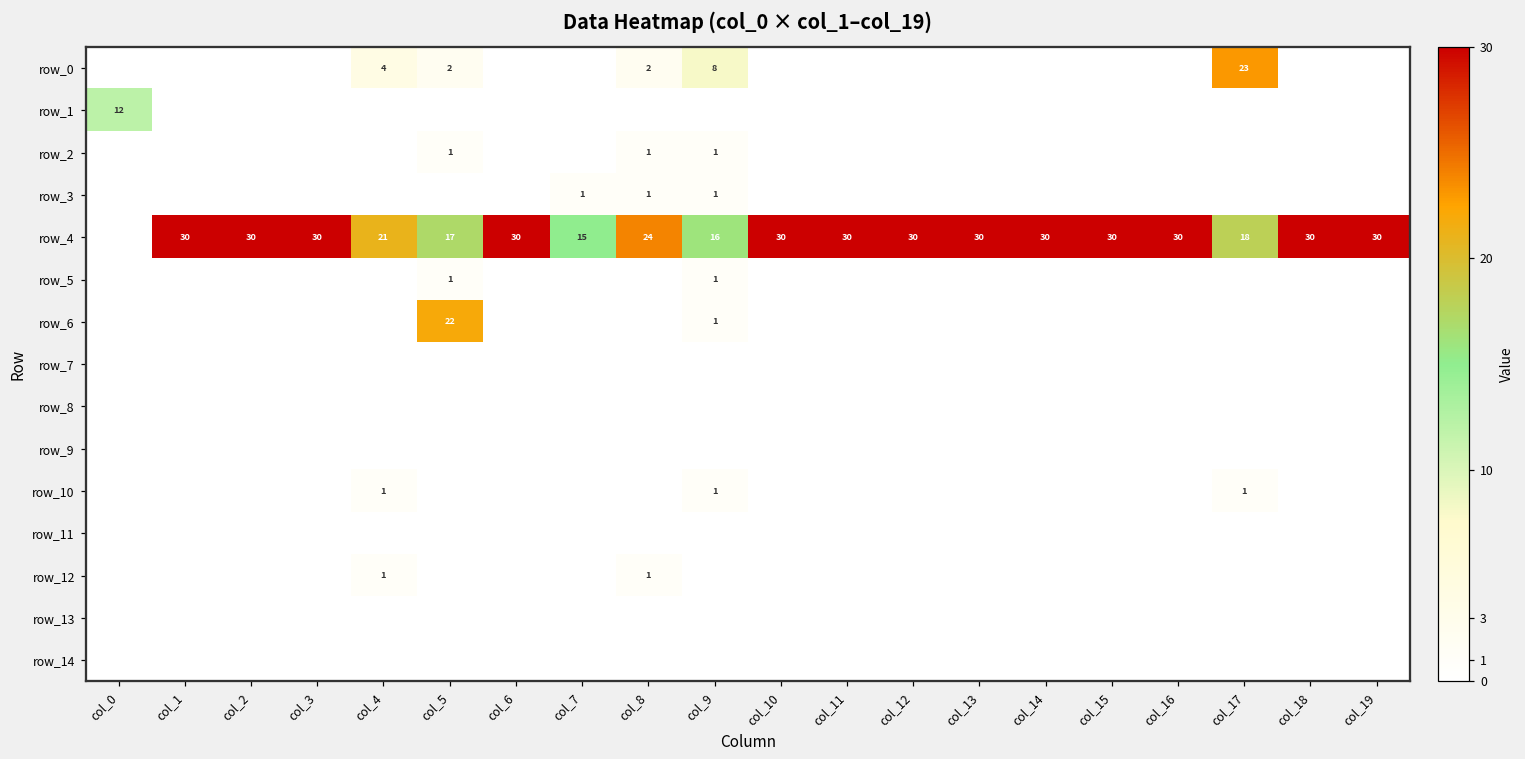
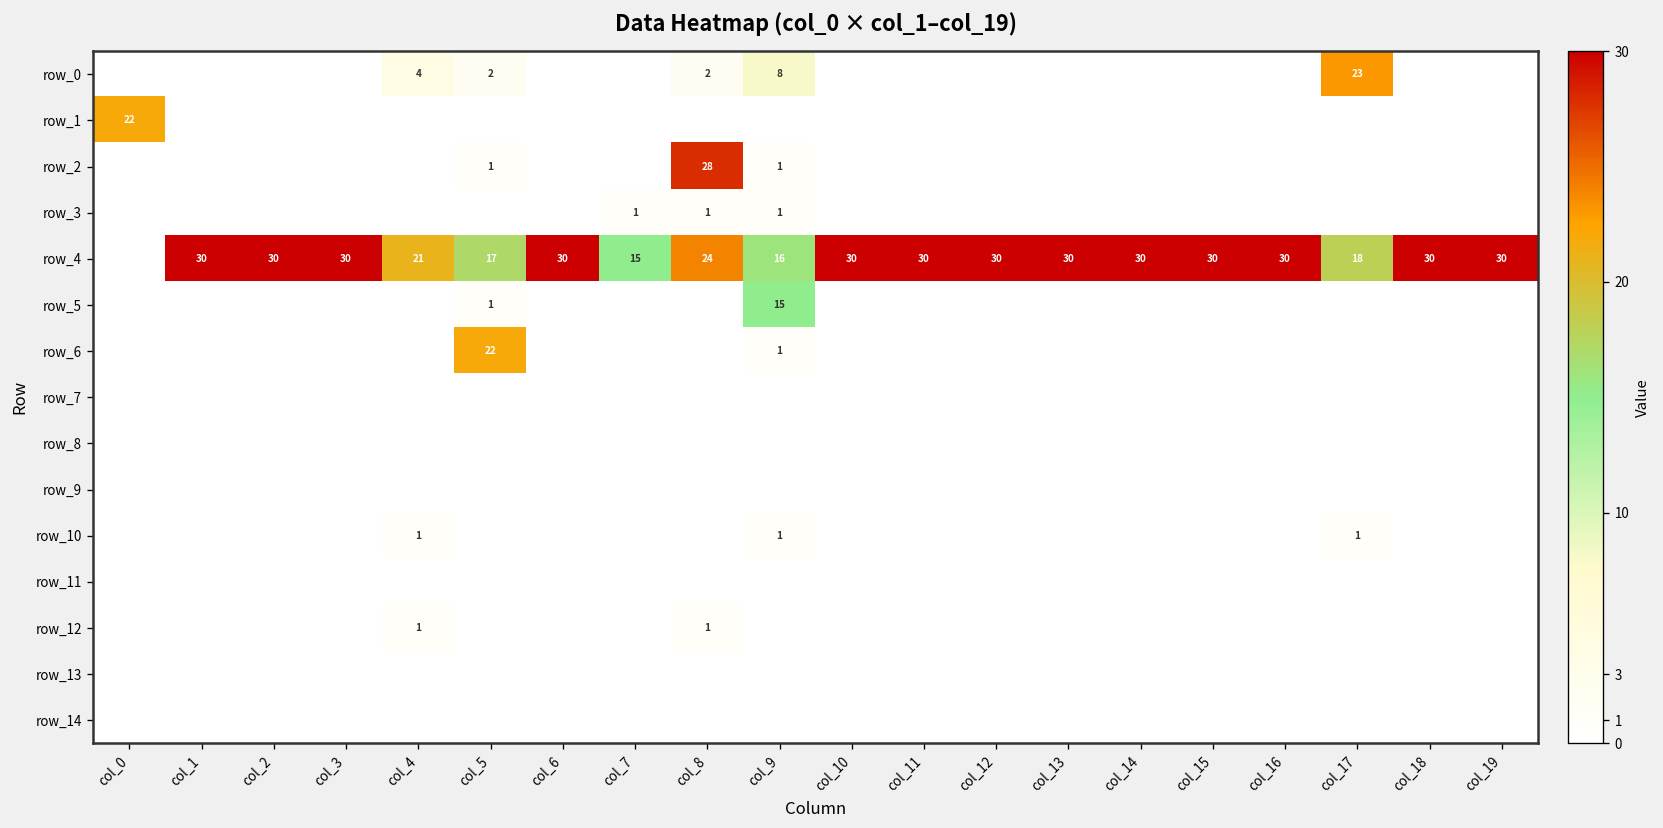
row_1, col_0: 12 -> 22
row_2, col_8: 1 -> 28
row_5, col_9: 1 -> 15
